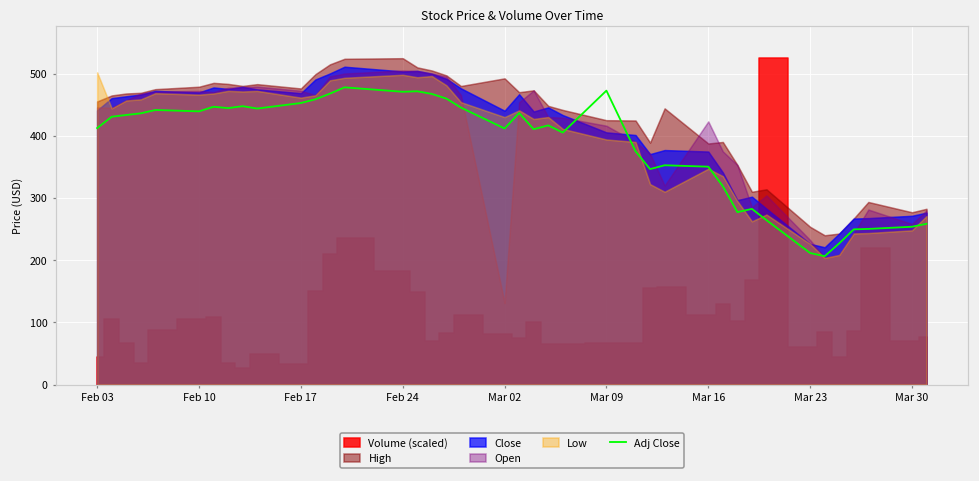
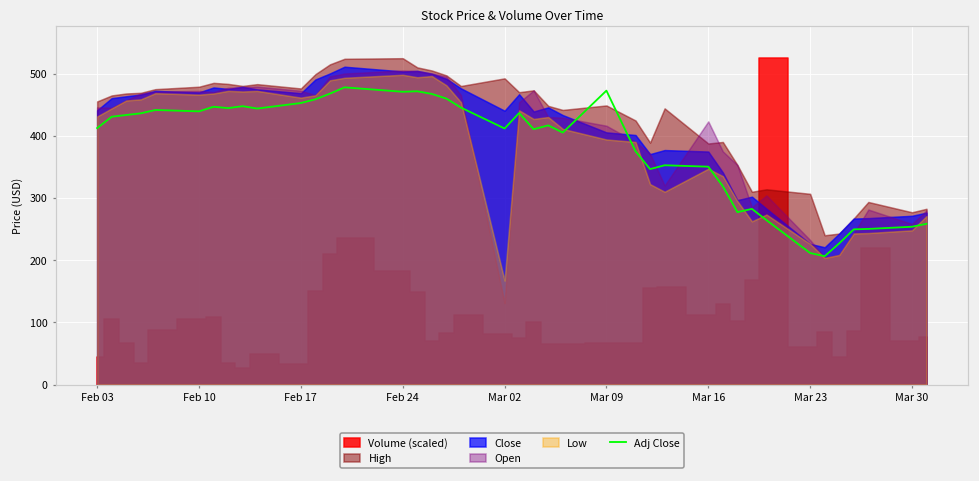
Low, Feb 03: 500 -> 430
Low, Mar 02: 430 -> 170
High, Mar 09: 430 -> 450
High, Mar 23: 250 -> 310
